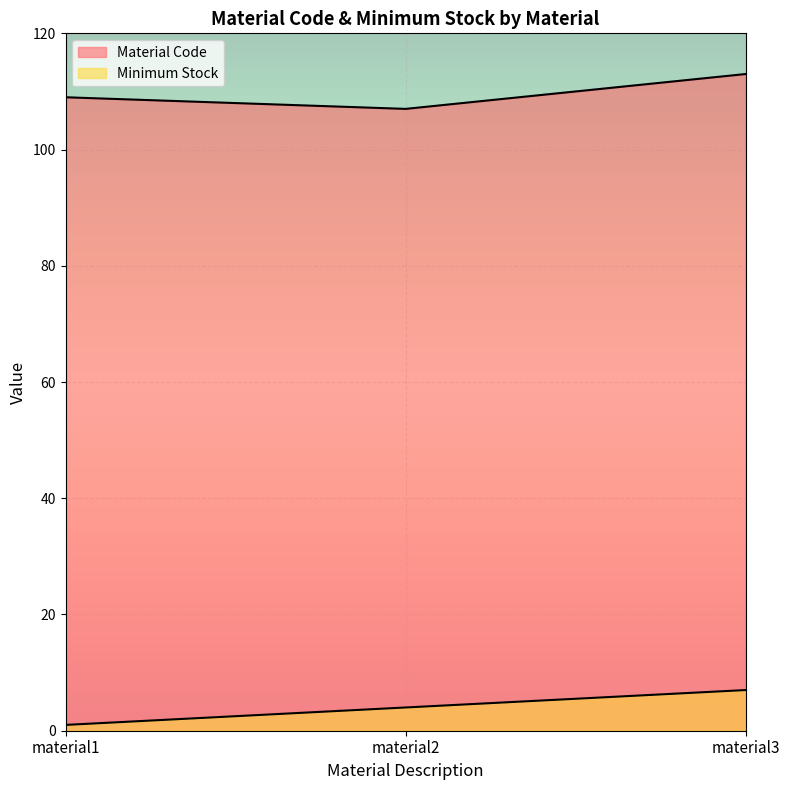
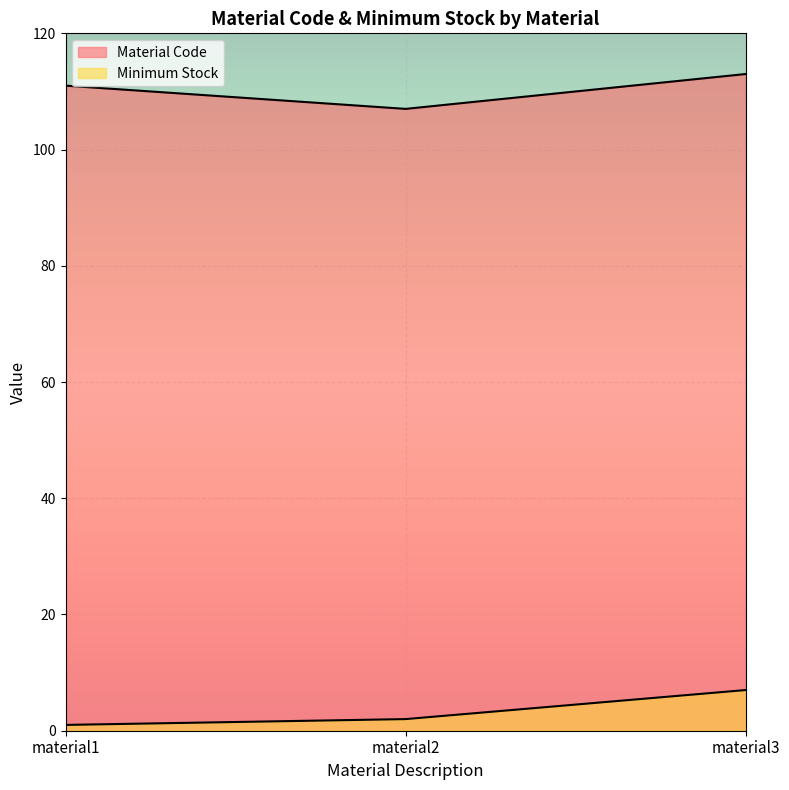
Material Code, material1: 109 -> 111
Minimum Stock, material2: 4 -> 2
